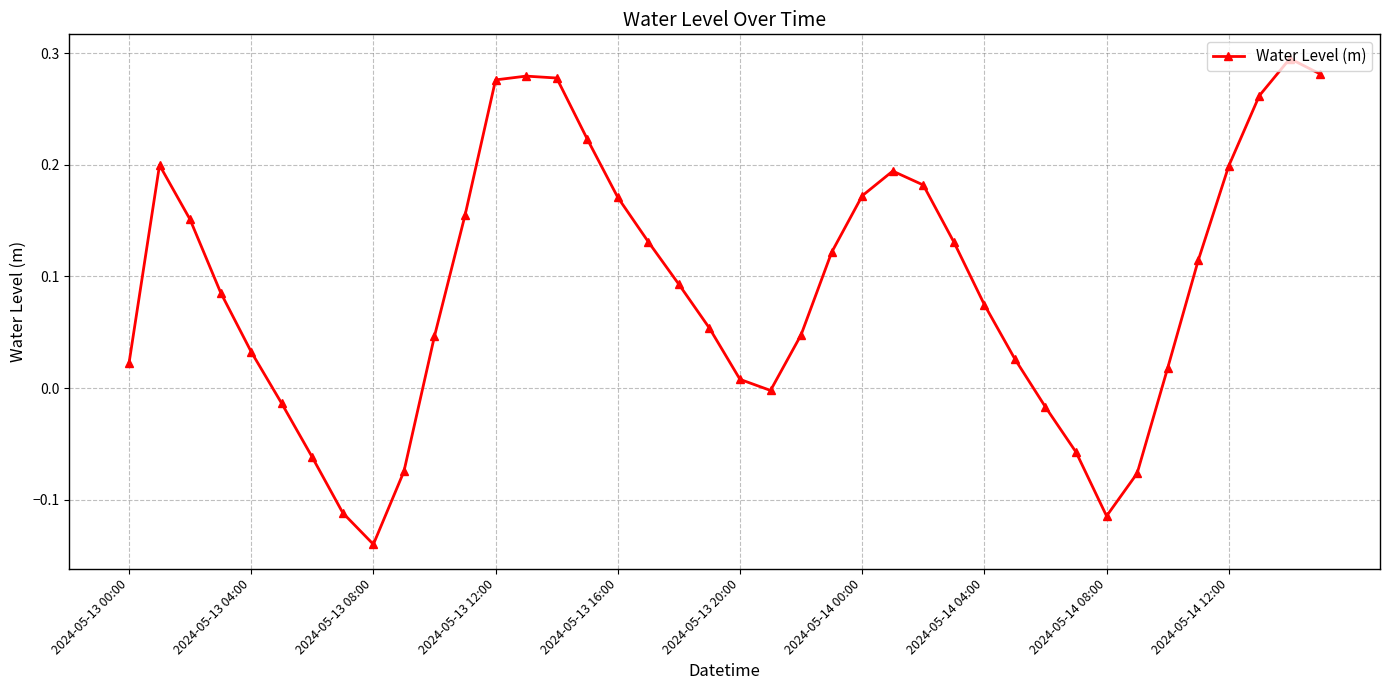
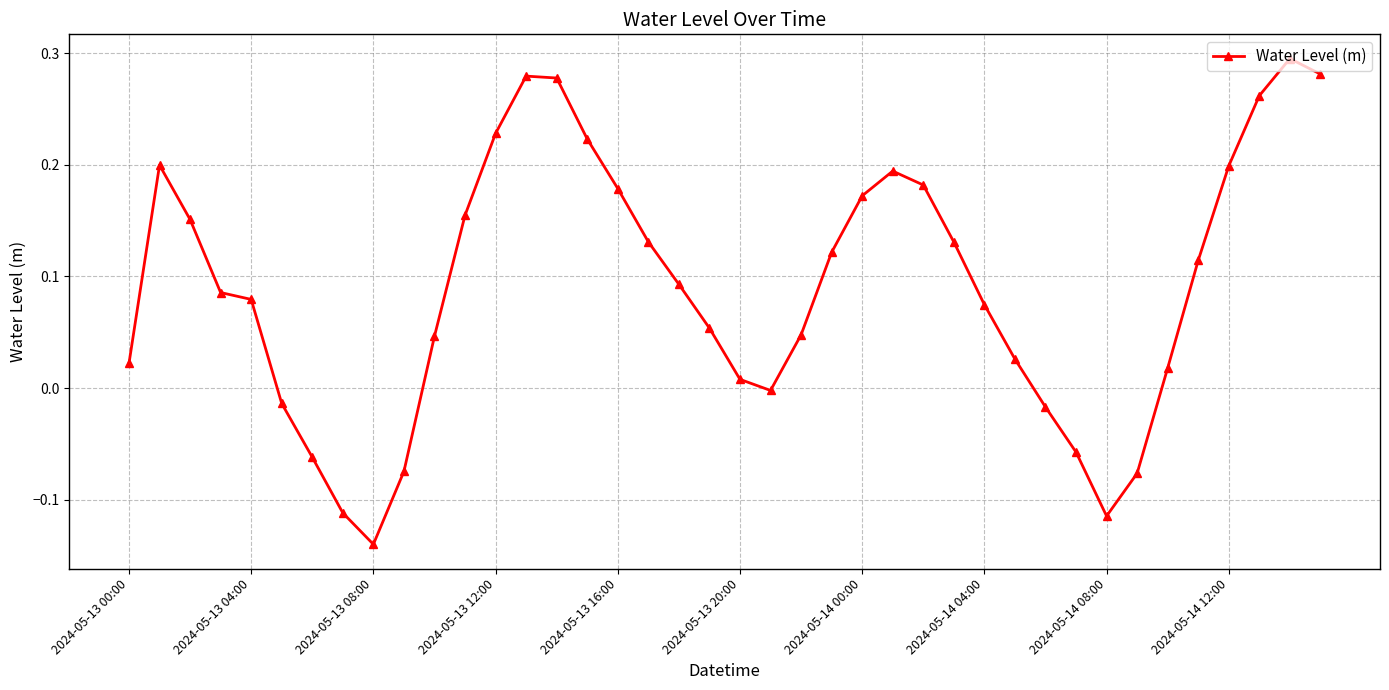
2024-05-13 04:00: 0.032 -> 0.079
2024-05-13 12:00: 0.276 -> 0.228
2024-05-13 16:00: 0.171 -> 0.179
